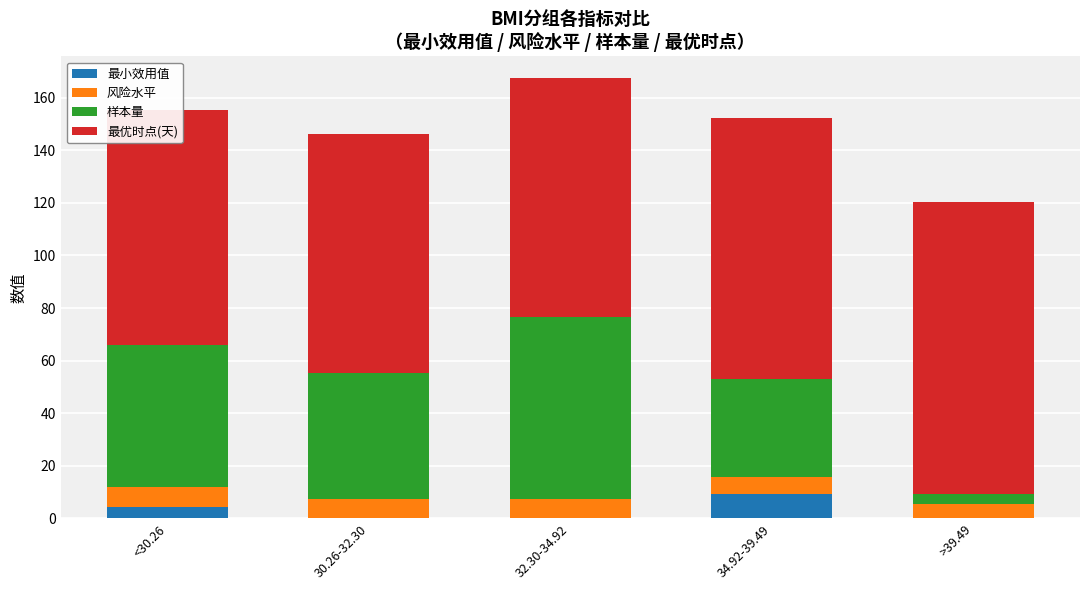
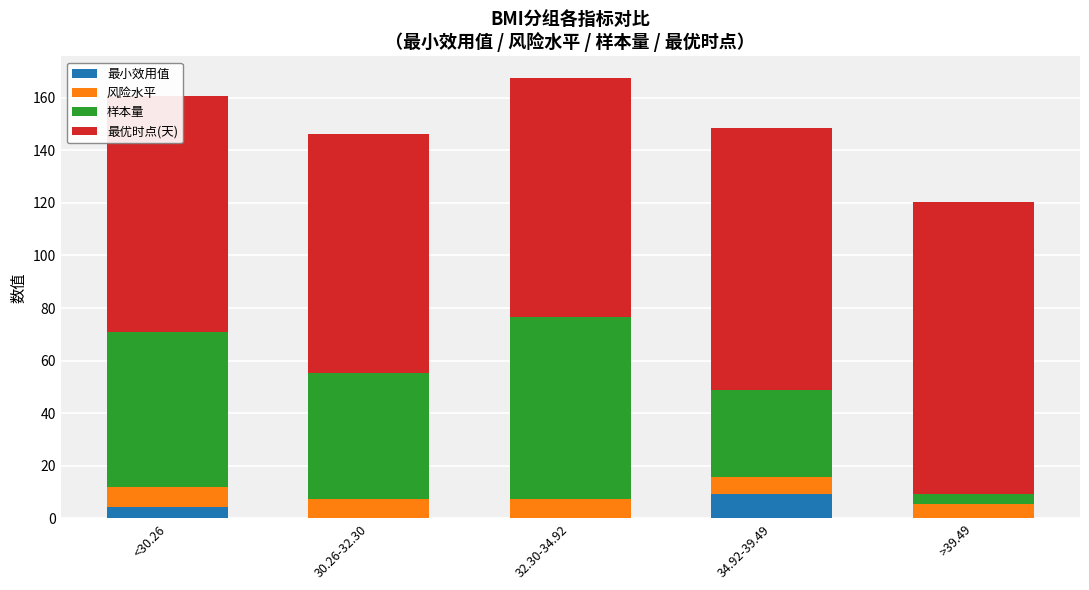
样本量, <30.26: 54 -> 59
样本量, 34.92-39.49: 37 -> 33
